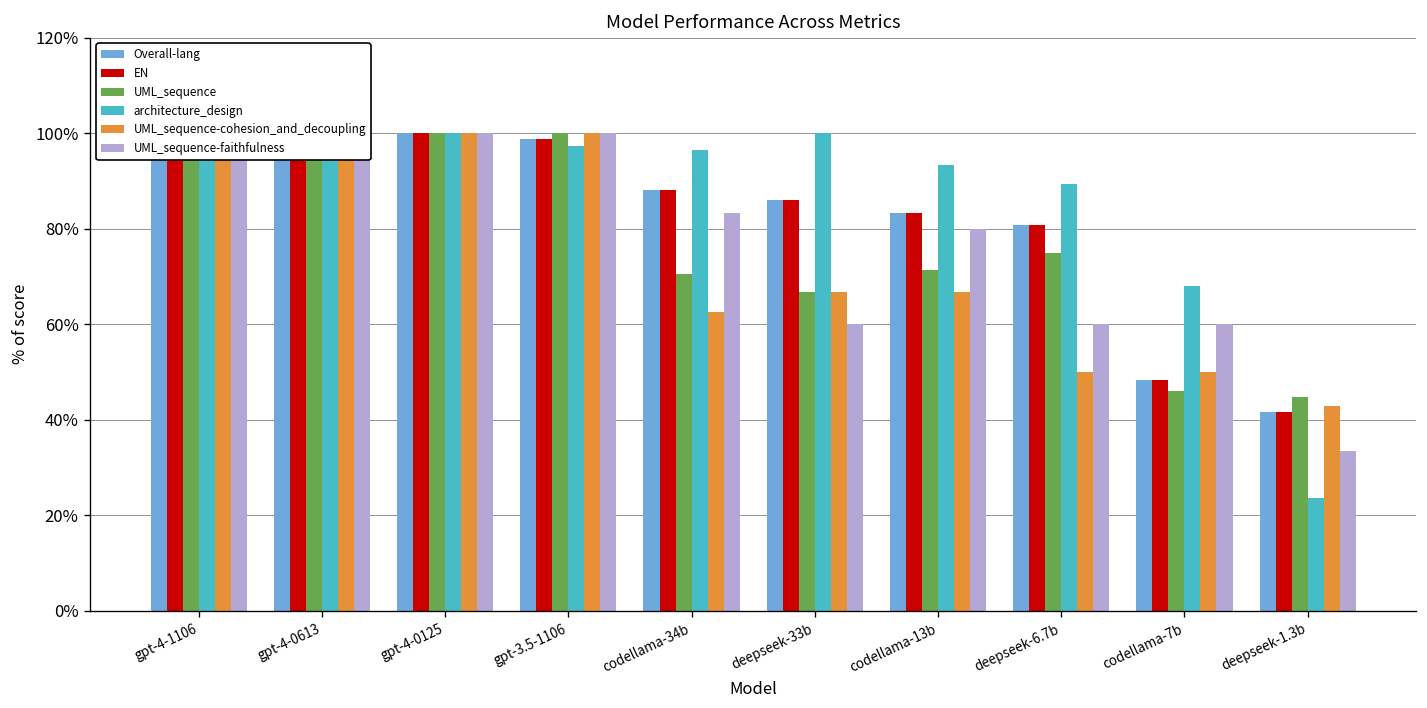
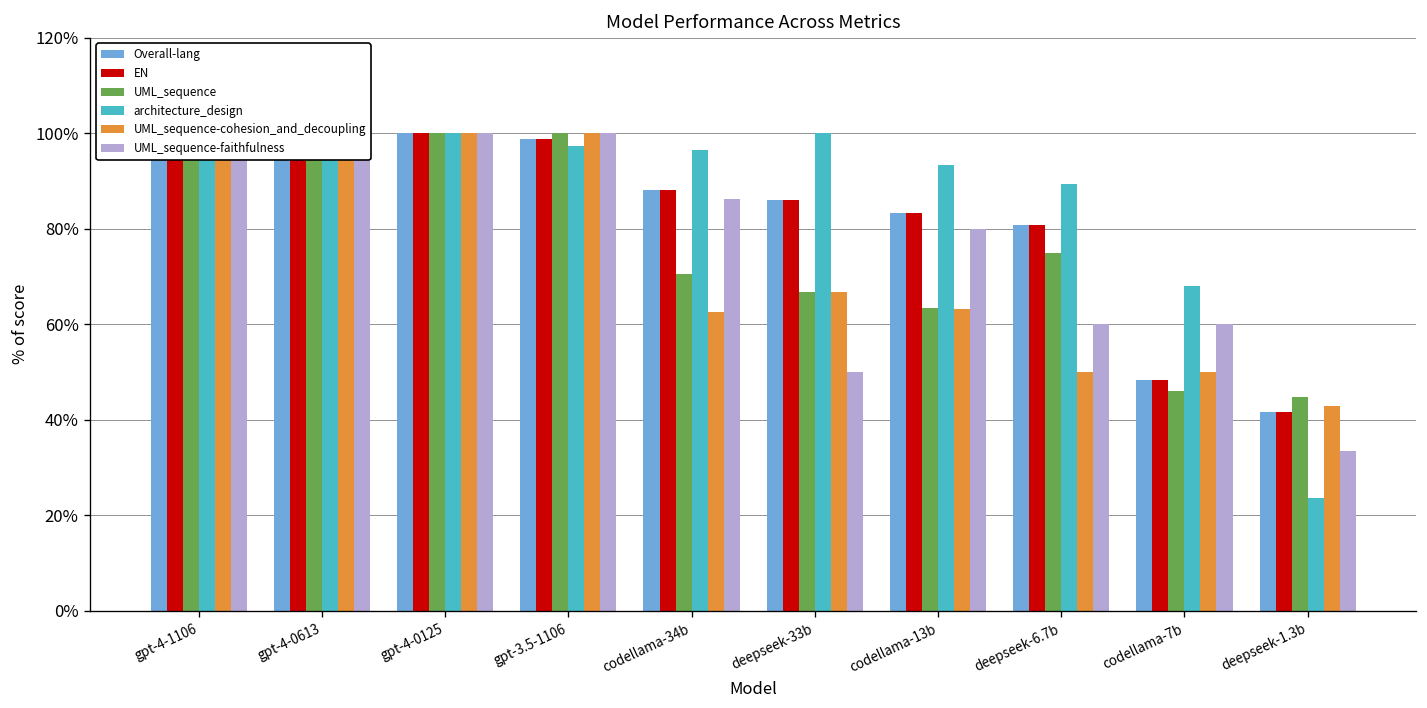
UML_sequence-faithfulness, codellama-34b: 83% -> 86%
UML_sequence-faithfulness, deepseek-33b: 60% -> 50%
UML_sequence, codellama-13b: 71% -> 63%
UML_sequence-cohesion_and_decoupling, codellama-13b: 67% -> 63%
